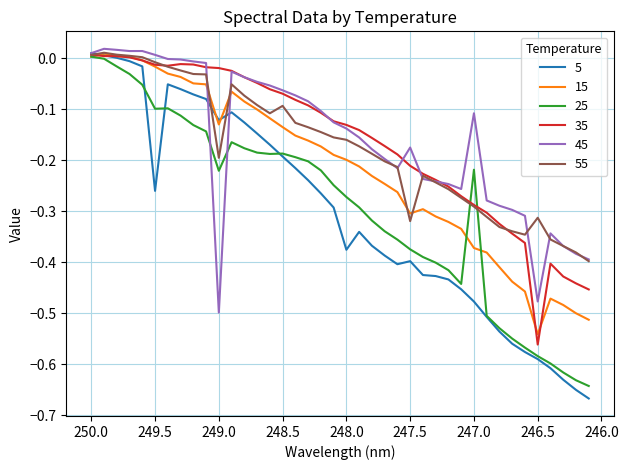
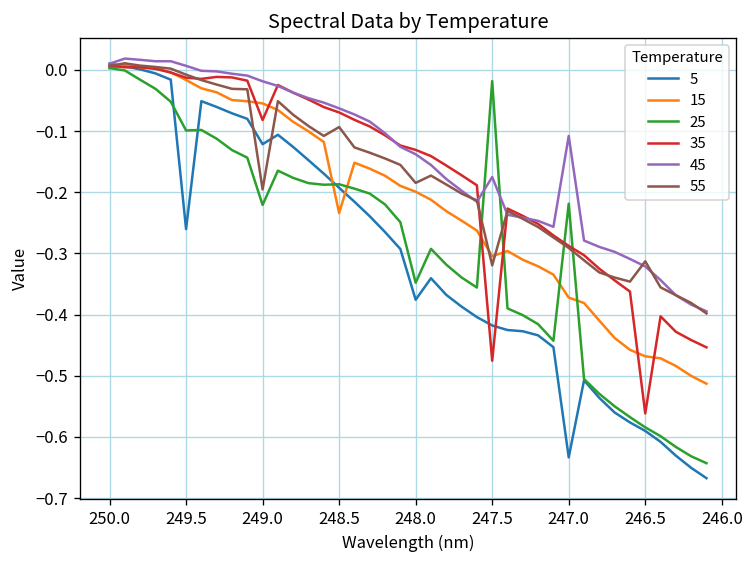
15, 249.0: -0.13 -> -0.05
35, 249.0: -0.02 -> -0.08
45, 249.0: -0.50 -> -0.02
15, 248.5: -0.14 -> -0.23
25, 248.0: -0.27 -> -0.35
55, 248.0: -0.16 -> -0.18
5, 247.5: -0.40 -> -0.42
25, 247.5: -0.37 -> -0.02
35, 247.5: -0.21 -> -0.48
5, 247.0: -0.48 -> -0.63
15, 246.5: -0.54 -> -0.47
45, 246.5: -0.48 -> -0.32
